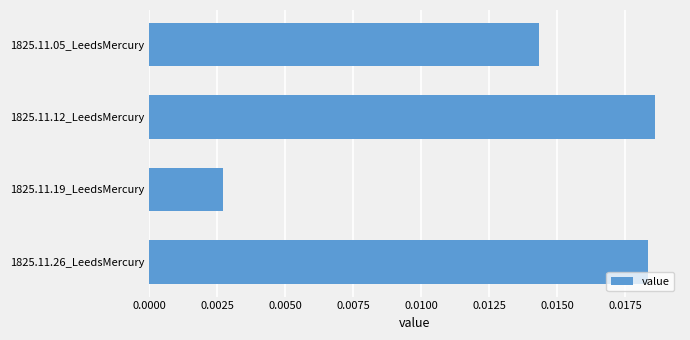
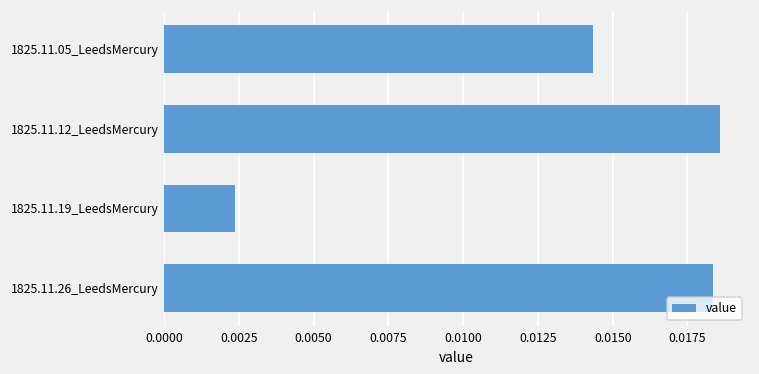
1825.11.19_LeedsMercury: 0.0027 -> 0.0024
